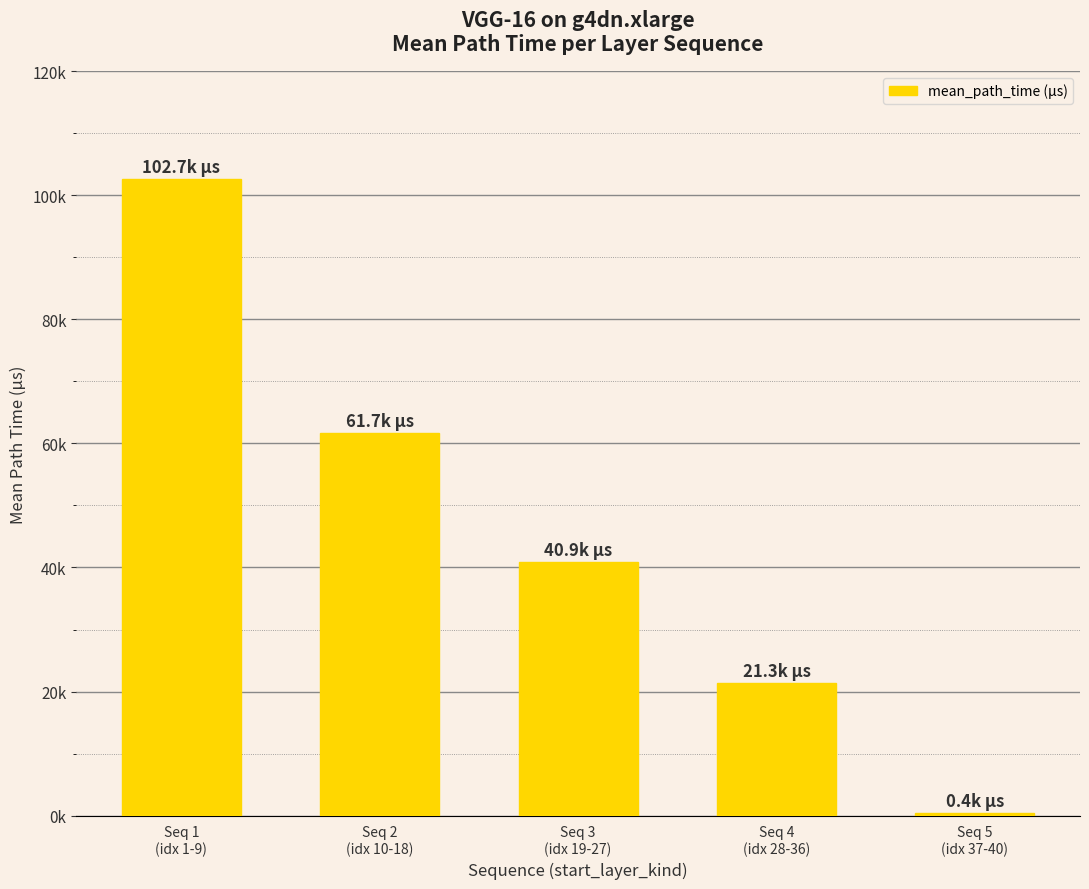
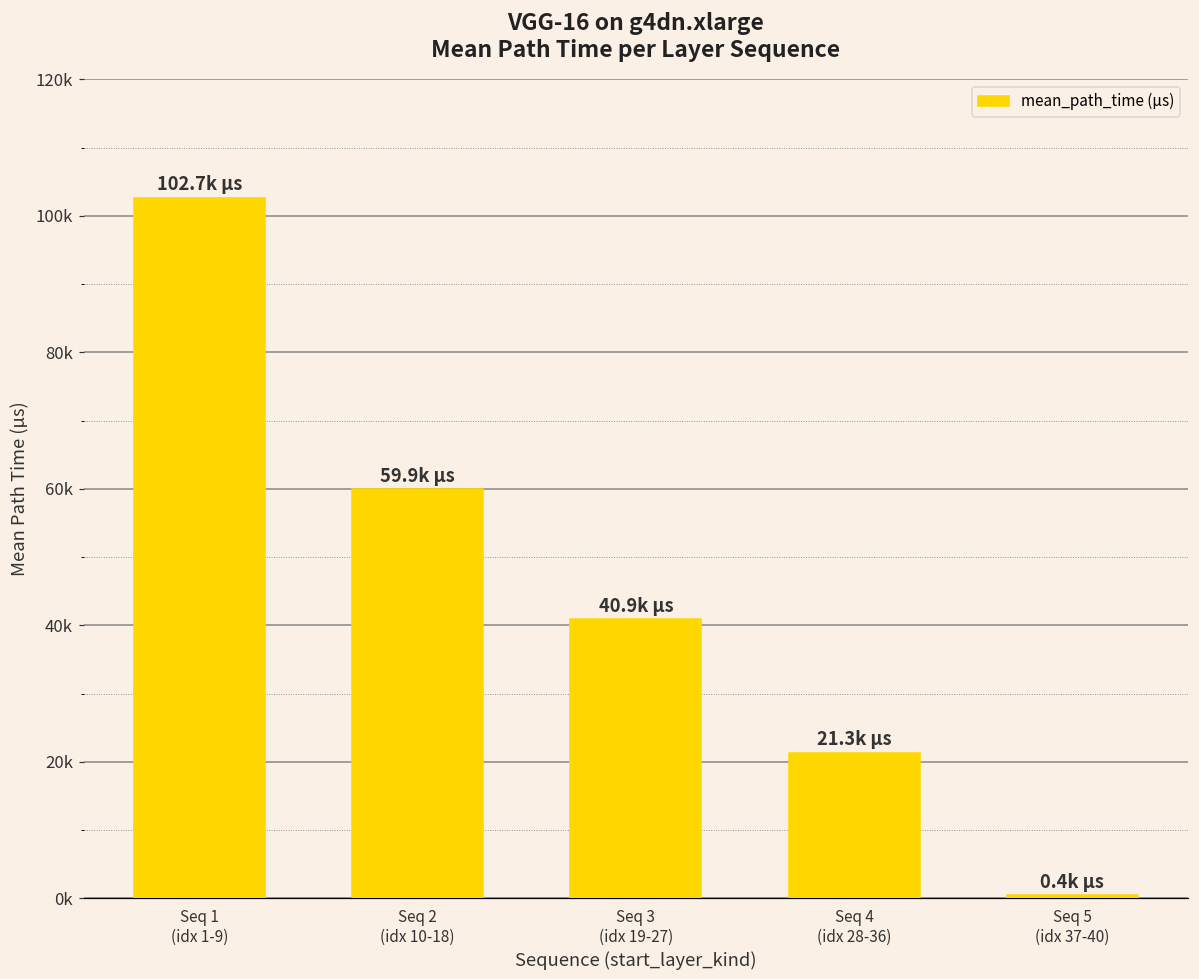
Seq 2 (idx 10-18): 61.7k -> 59.9k
